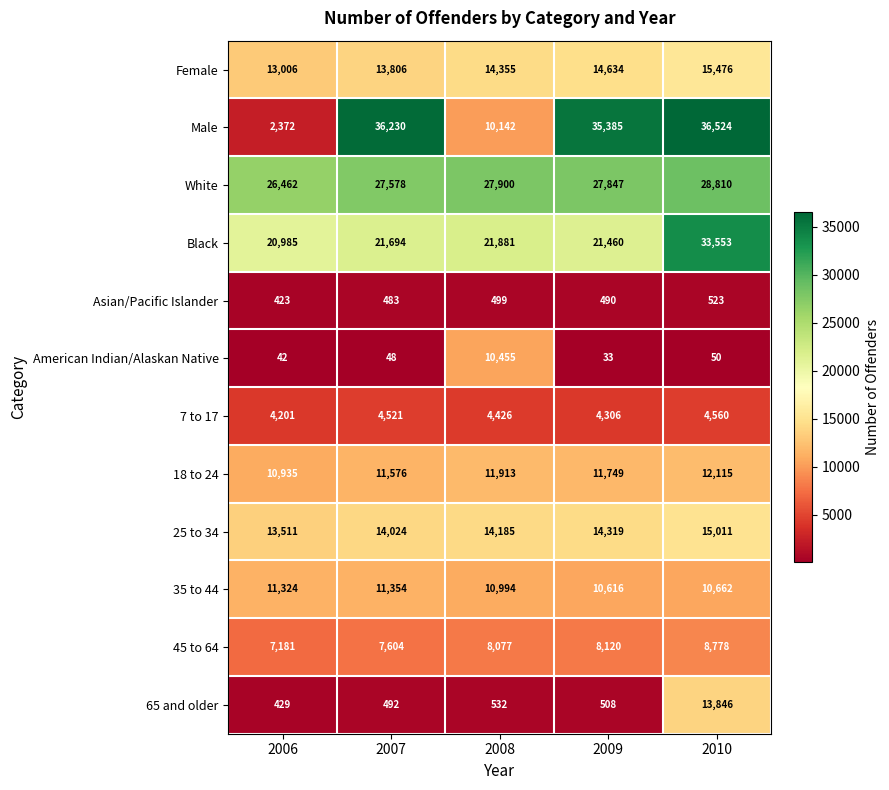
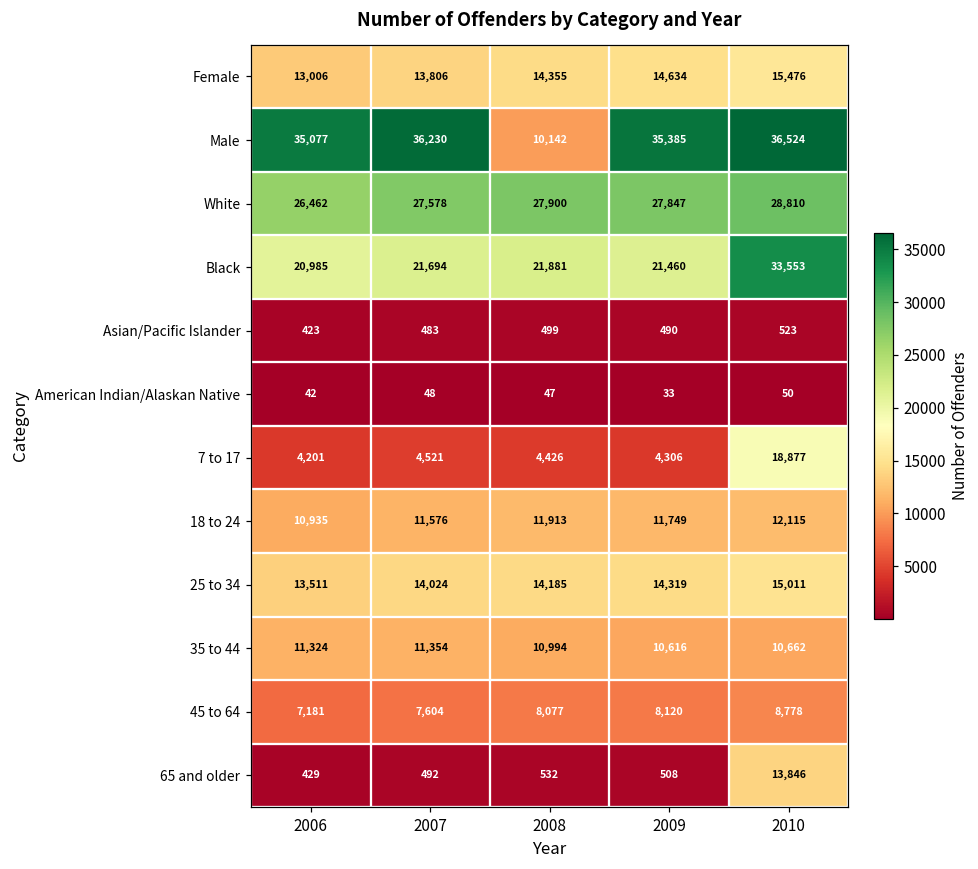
Male, 2006: 2,372 -> 35,077
American Indian/Alaskan Native, 2008: 10,455 -> 47
7 to 17, 2010: 4,560 -> 18,877
